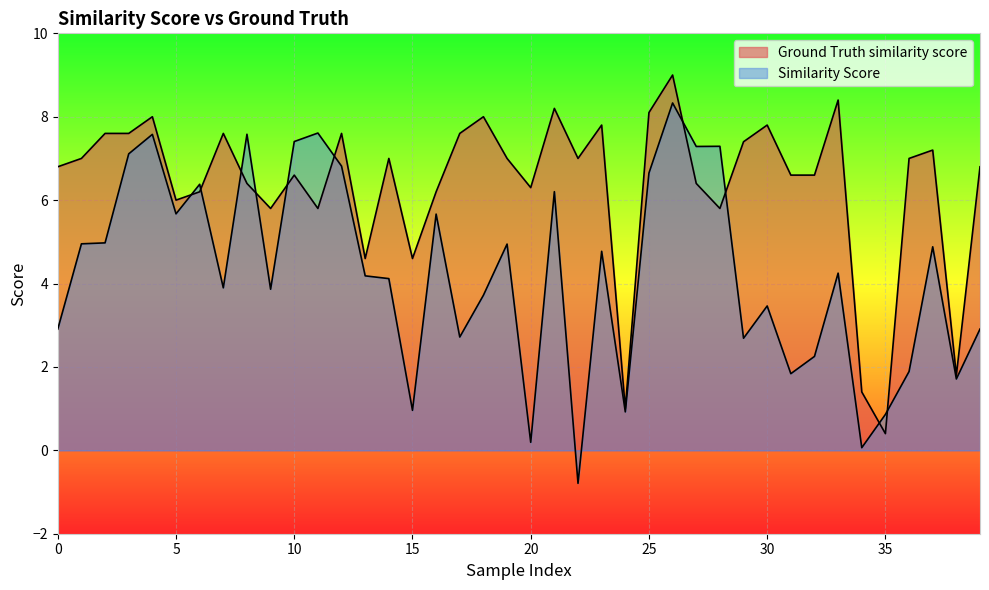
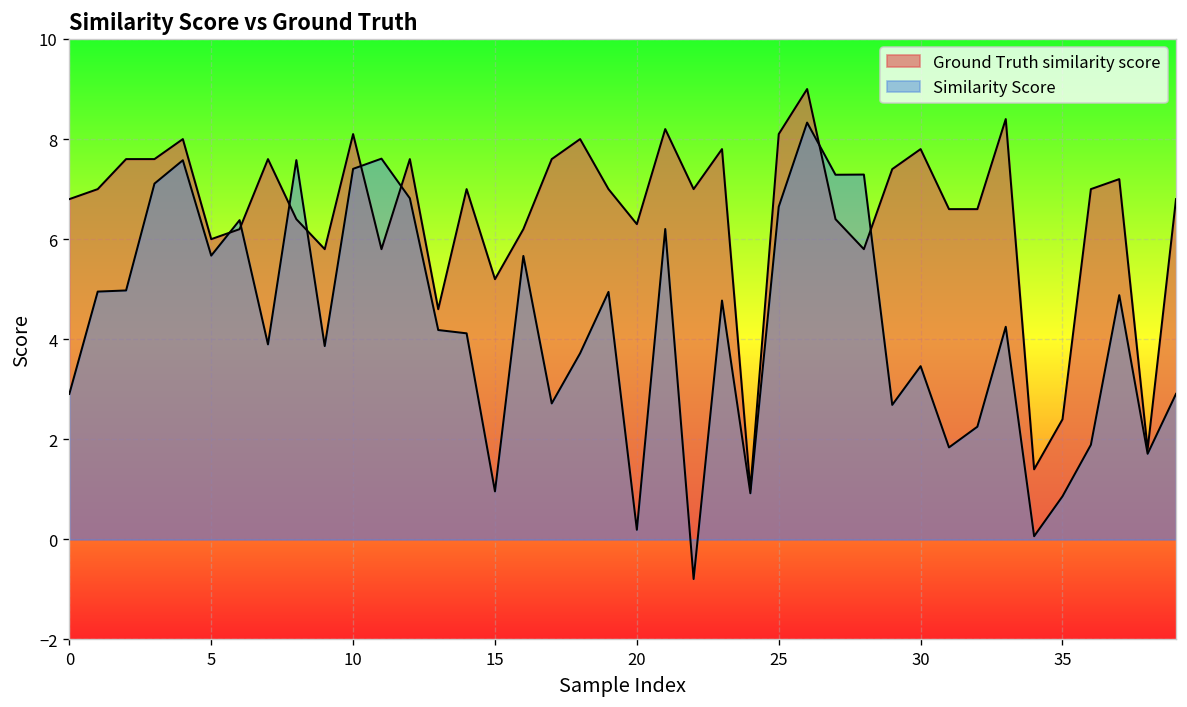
Ground Truth similarity score, 10: 6.6 -> 8.1
Ground Truth similarity score, 15: 4.6 -> 5.2
Ground Truth similarity score, 35: 0.4 -> 2.4
